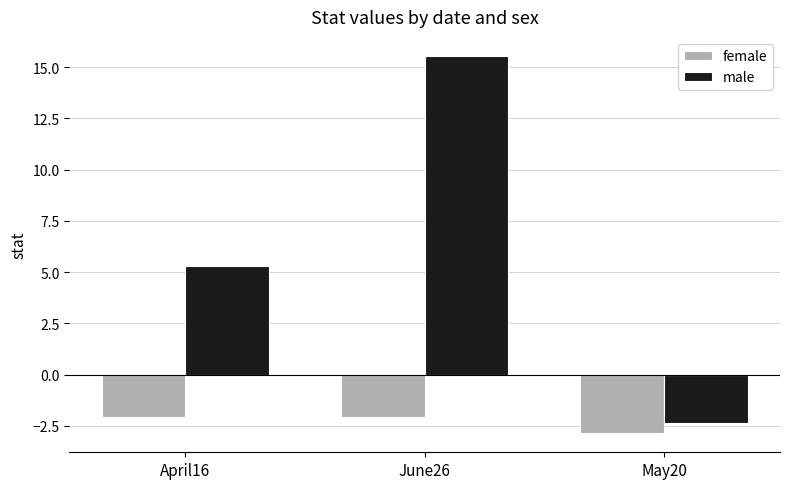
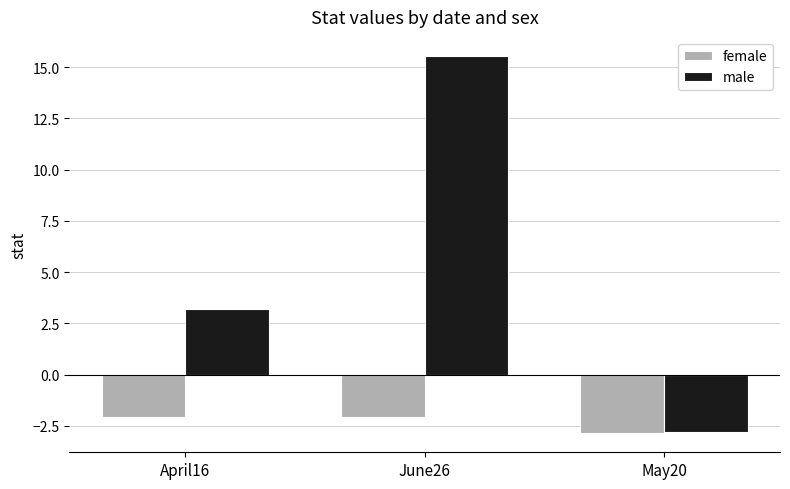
male, April16: 5.3 -> 3.2
male, May20: -2.4 -> -2.8
